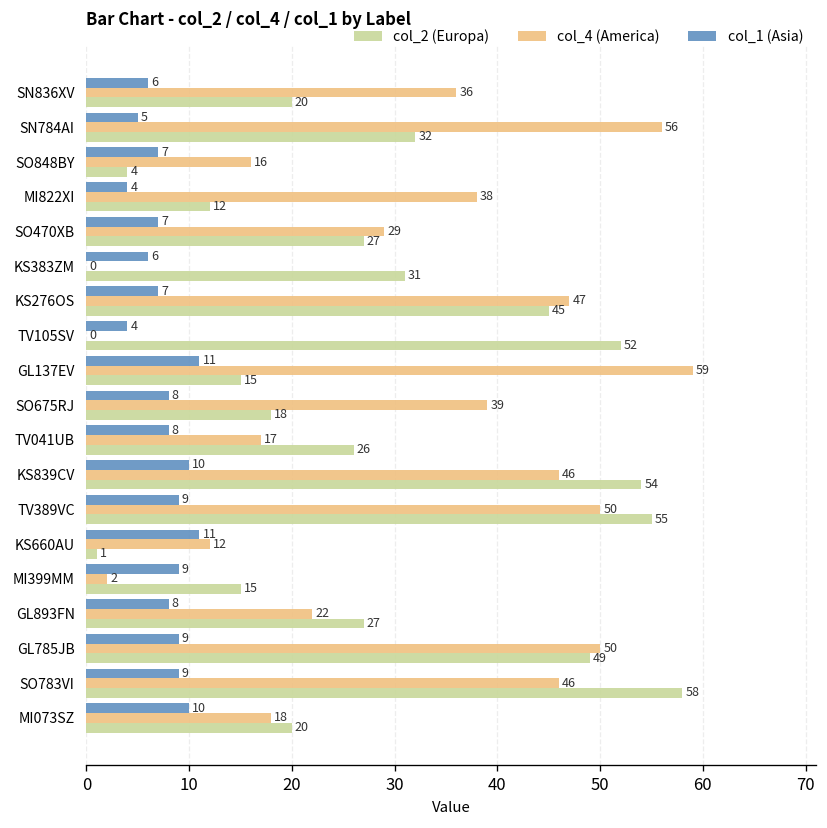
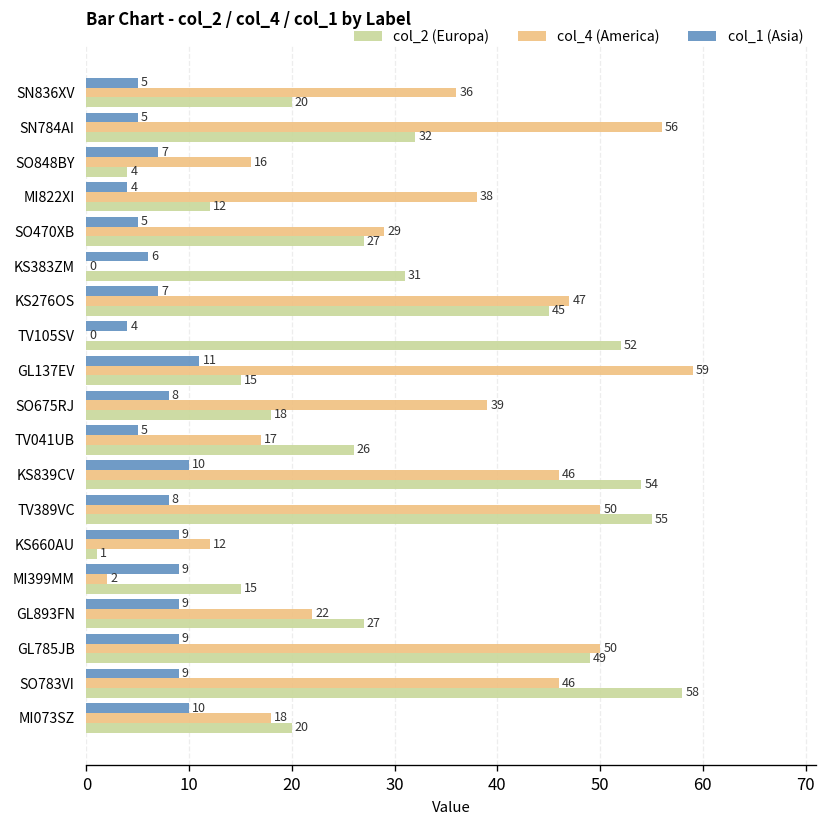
col_1 (Asia), SN836XV: 6 -> 5
col_1 (Asia), SO470XB: 7 -> 5
col_1 (Asia), TV041UB: 8 -> 5
col_1 (Asia), TV389VC: 9 -> 8
col_1 (Asia), KS660AU: 11 -> 9
col_1 (Asia), GL893FN: 8 -> 9
